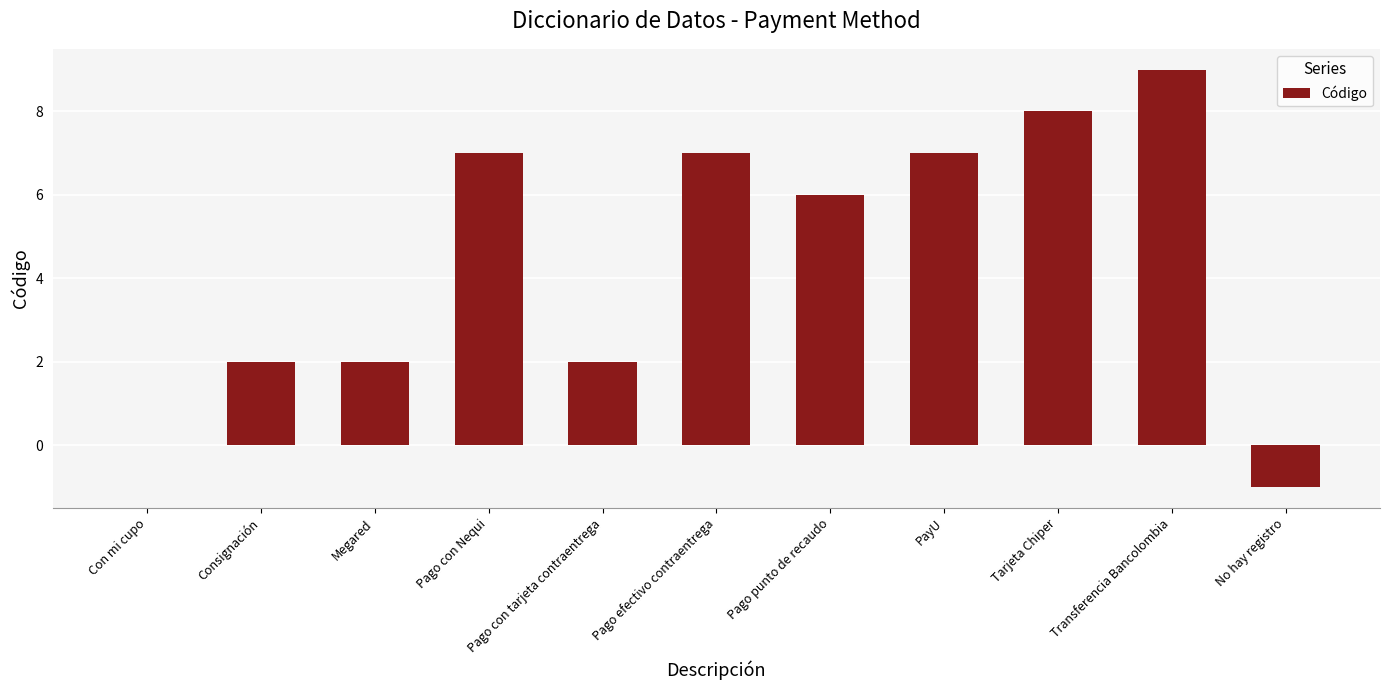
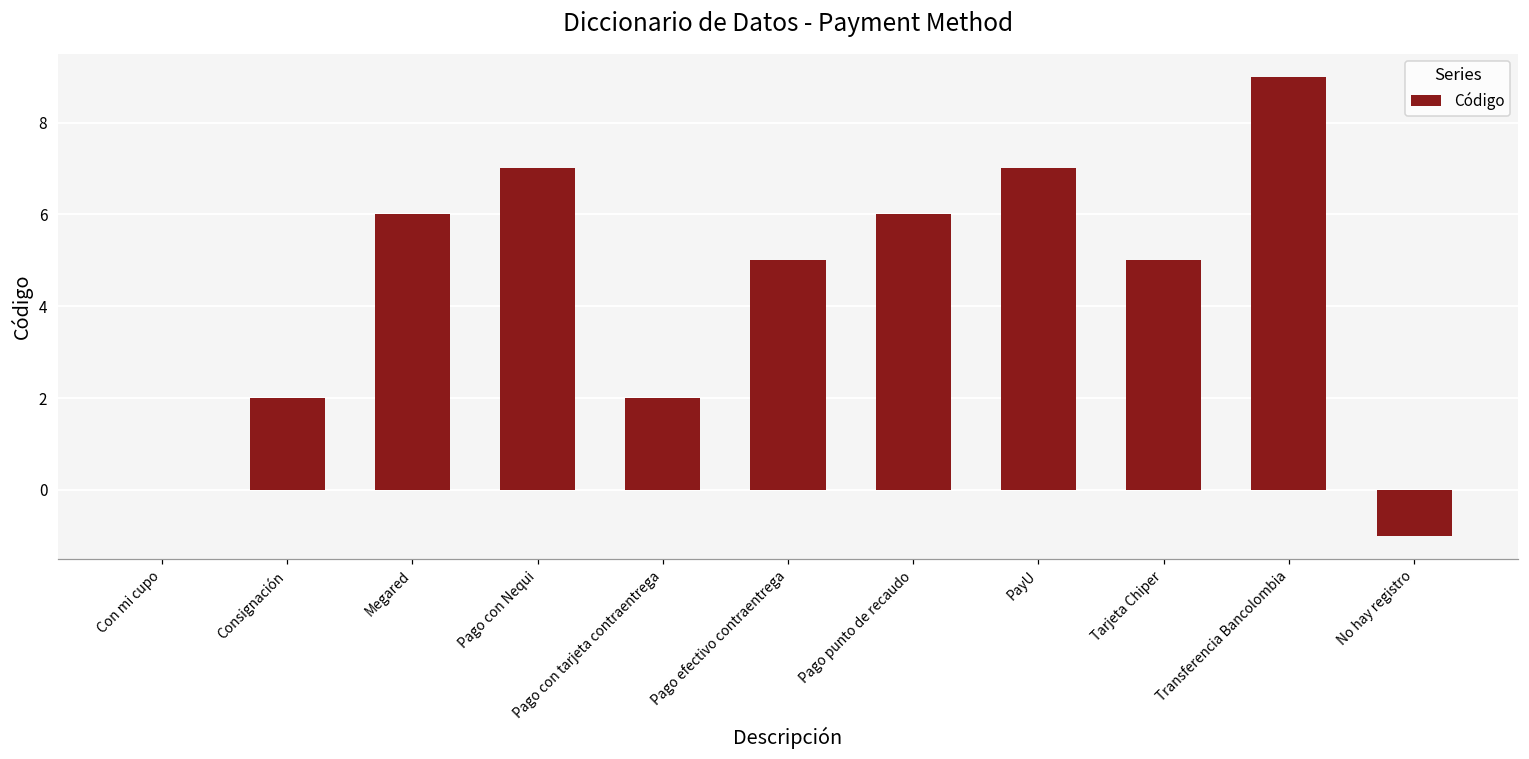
Megared: 2 -> 6
Pago efectivo contraentrega: 7 -> 5
Tarjeta Chiper: 8 -> 5
